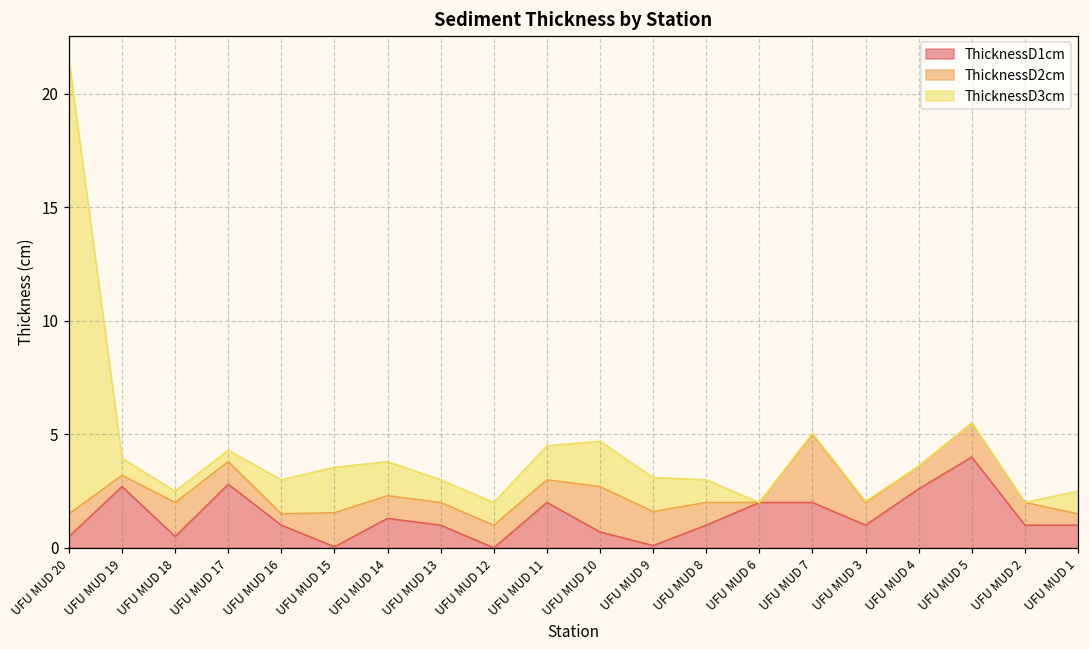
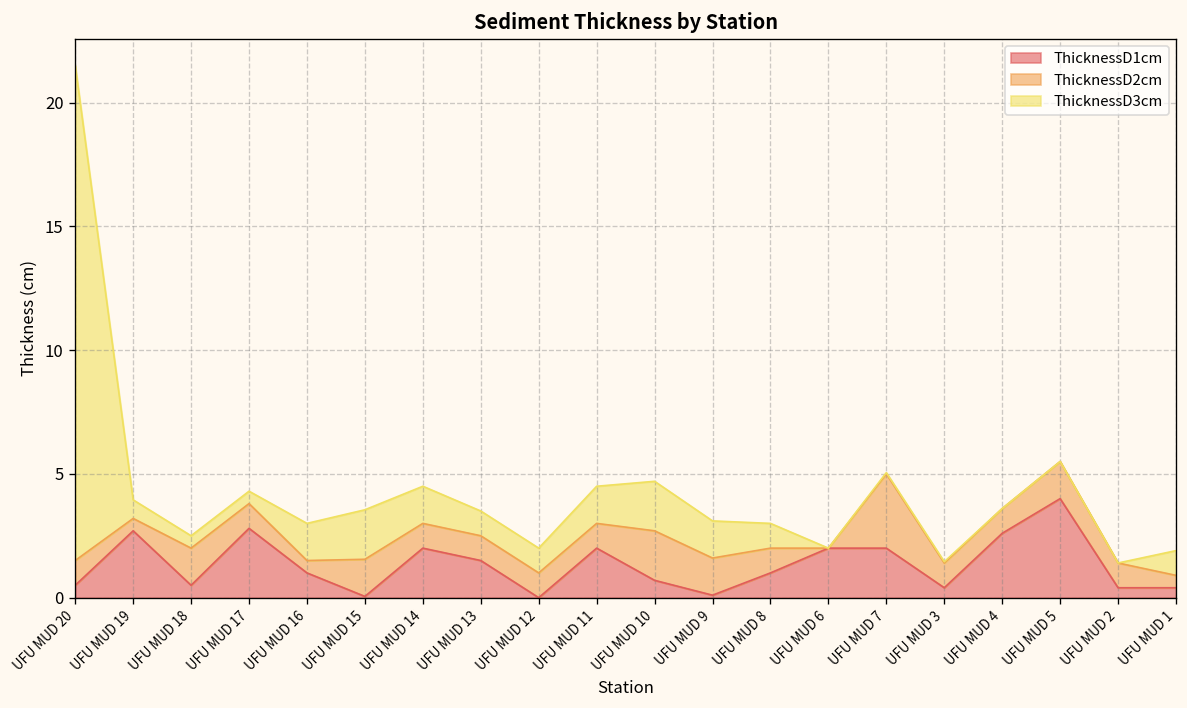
ThicknessD1cm, UFU MUD 14: 1.3 -> 2.0
ThicknessD1cm, UFU MUD 13: 1.0 -> 1.5
ThicknessD1cm, UFU MUD 3: 1.0 -> 0.4
ThicknessD1cm, UFU MUD 2: 1.0 -> 0.4
ThicknessD1cm, UFU MUD 1: 1.0 -> 0.4
